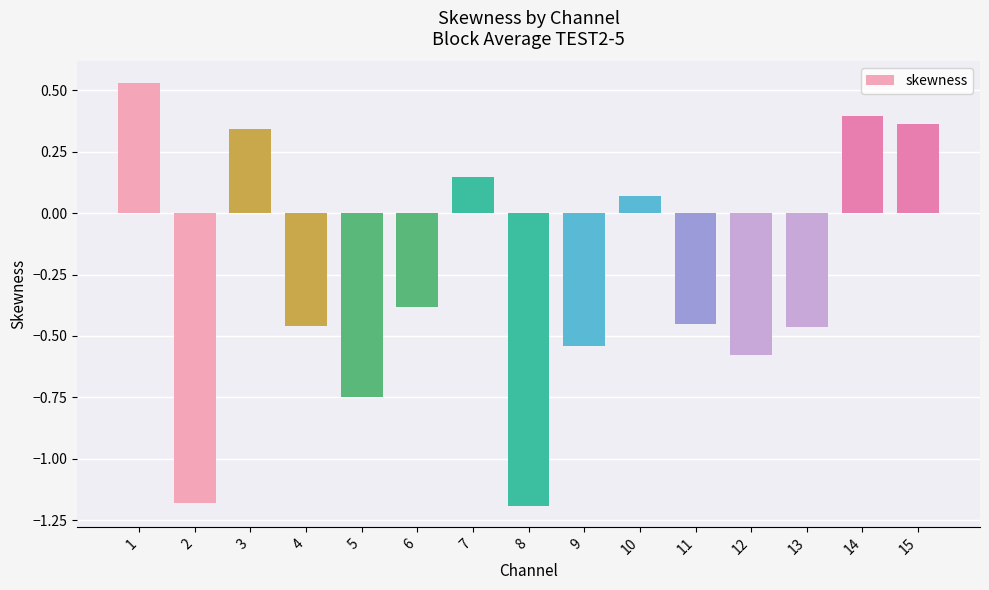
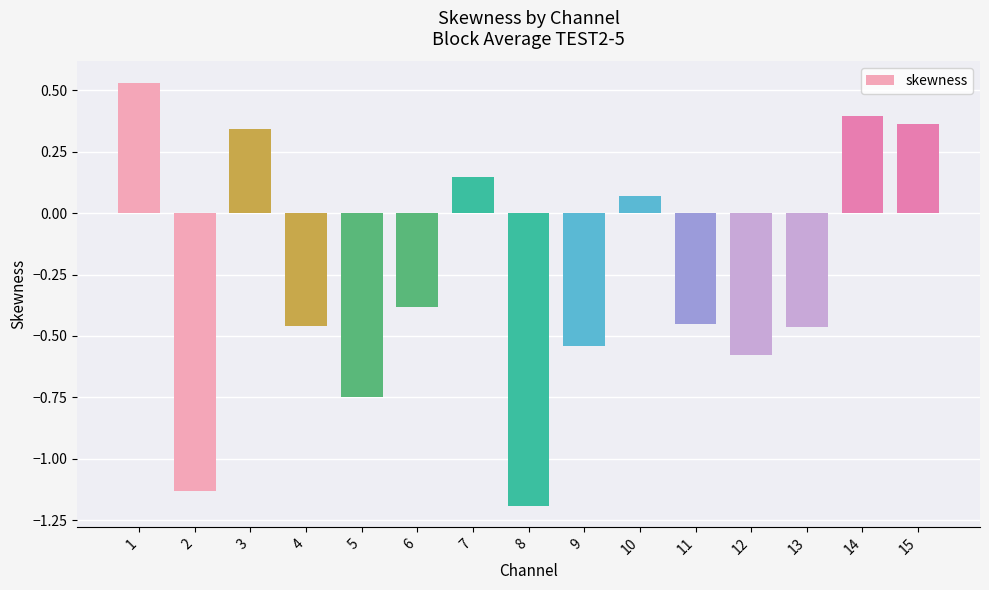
2: -1.18 -> -1.13
